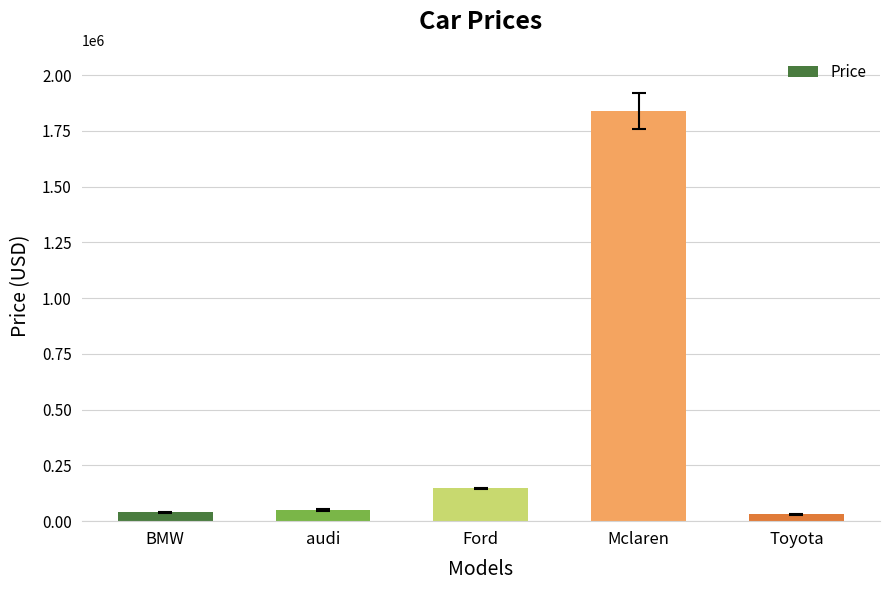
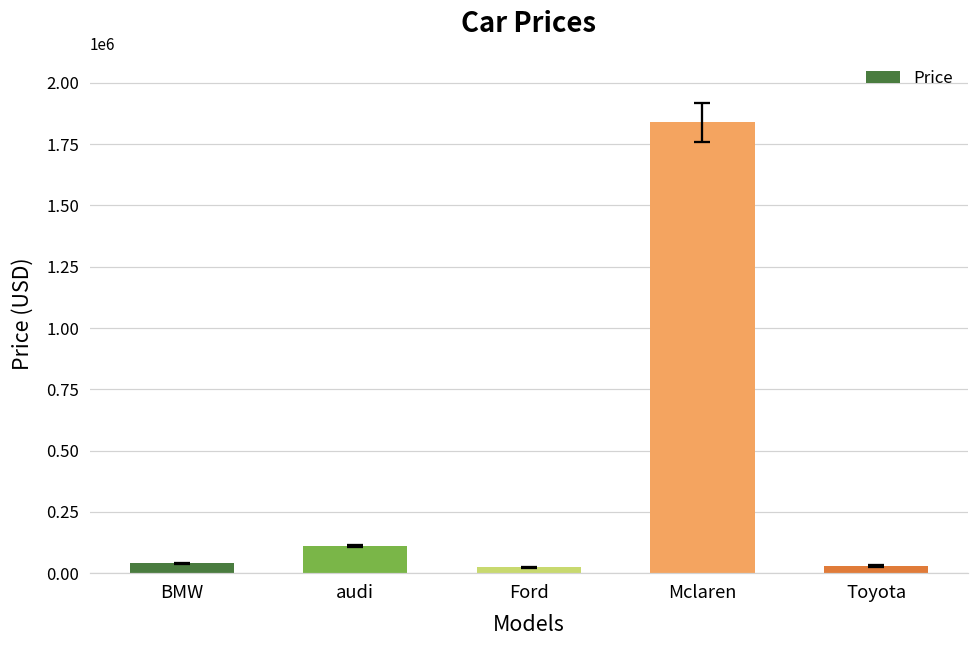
Price, audi: 50000 -> 110000
Price, Ford: 150000 -> 30000
